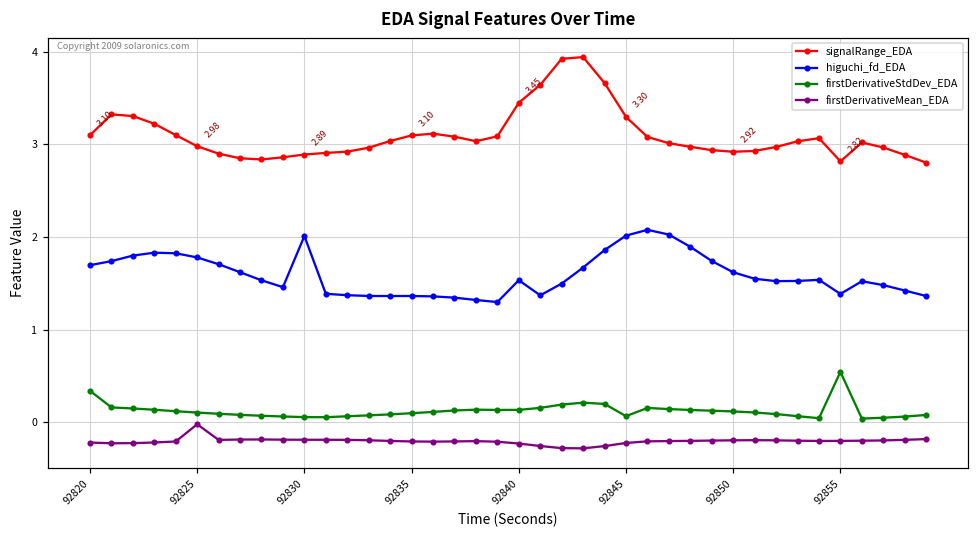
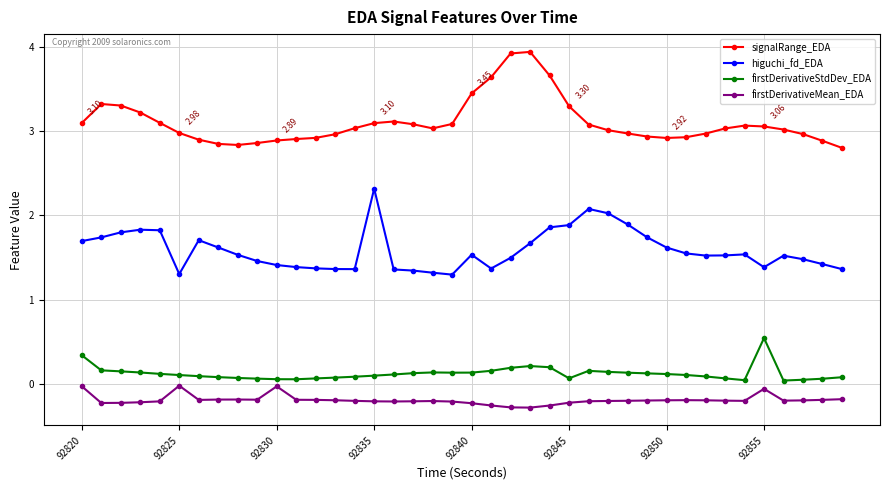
firstDerivativeMean_EDA, 92820: -0.2 -> 0.0
higuchi_fd_EDA, 92825: 1.8 -> 1.3
higuchi_fd_EDA, 92830: 2.0 -> 1.4
firstDerivativeMean_EDA, 92830: -0.2 -> 0.0
higuchi_fd_EDA, 92835: 1.4 -> 2.3
higuchi_fd_EDA, 92845: 2.0 -> 1.9
signalRange_EDA, 92855: 2.82 -> 3.06
firstDerivativeMean_EDA, 92855: -0.2 -> -0.1
